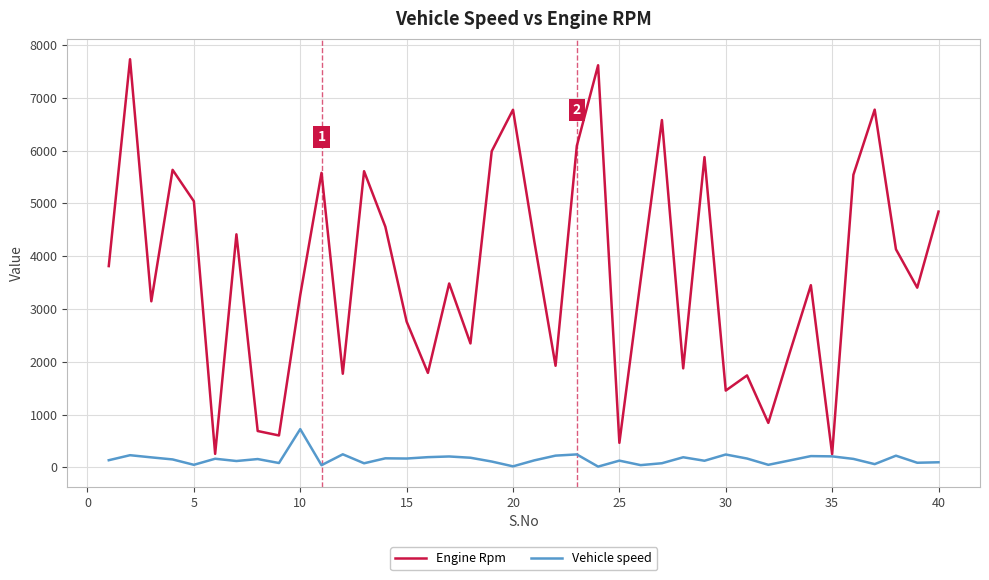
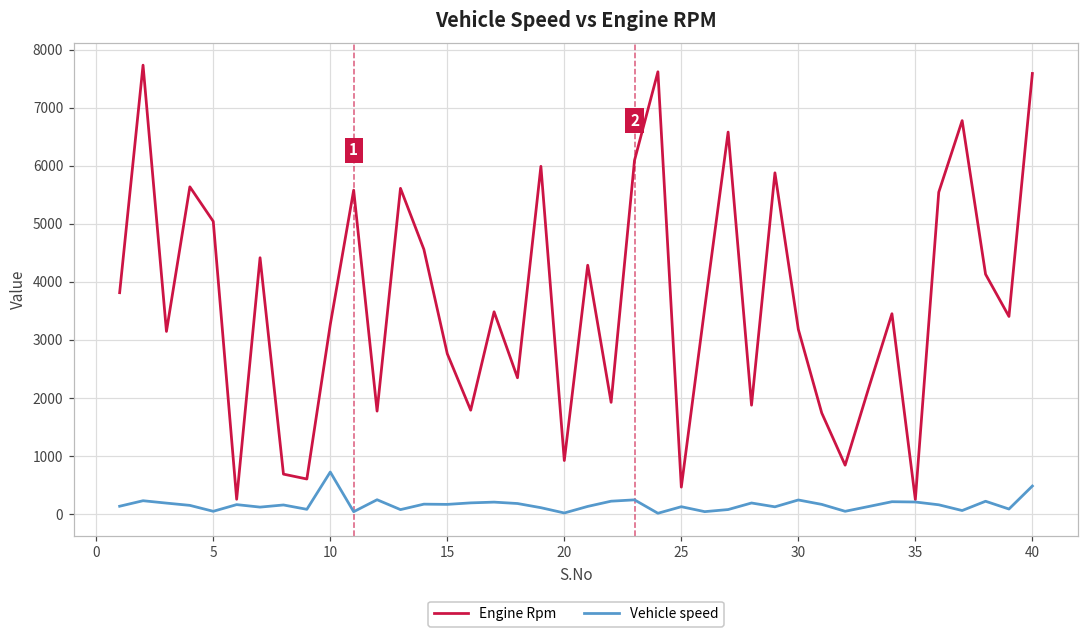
Engine Rpm, 20: 6800 -> 900
Engine Rpm, 30: 1500 -> 3200
Engine Rpm, 40: 4800 -> 7600
Vehicle speed, 40: 100 -> 500
